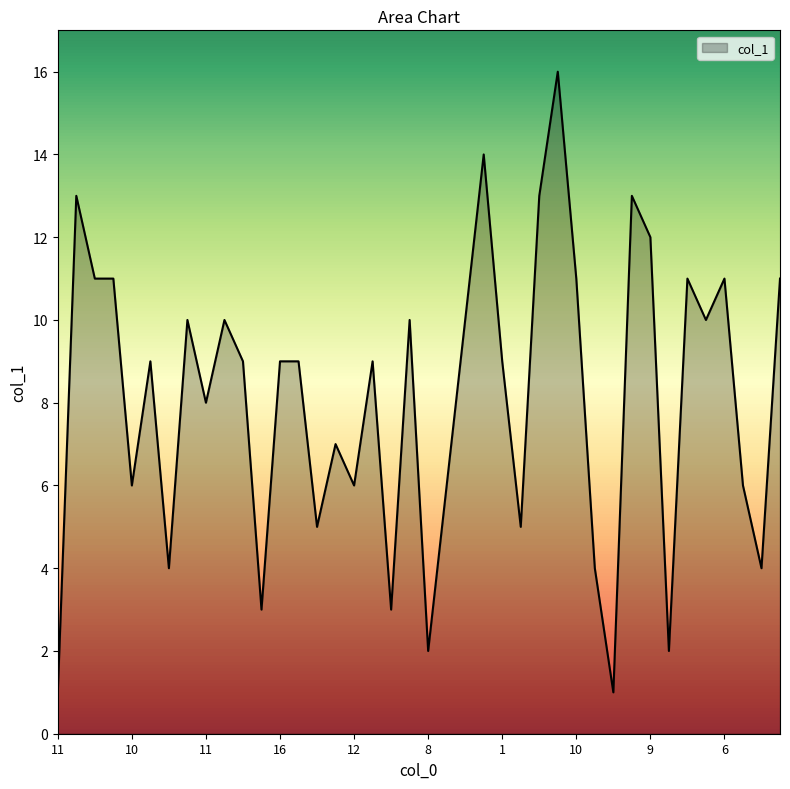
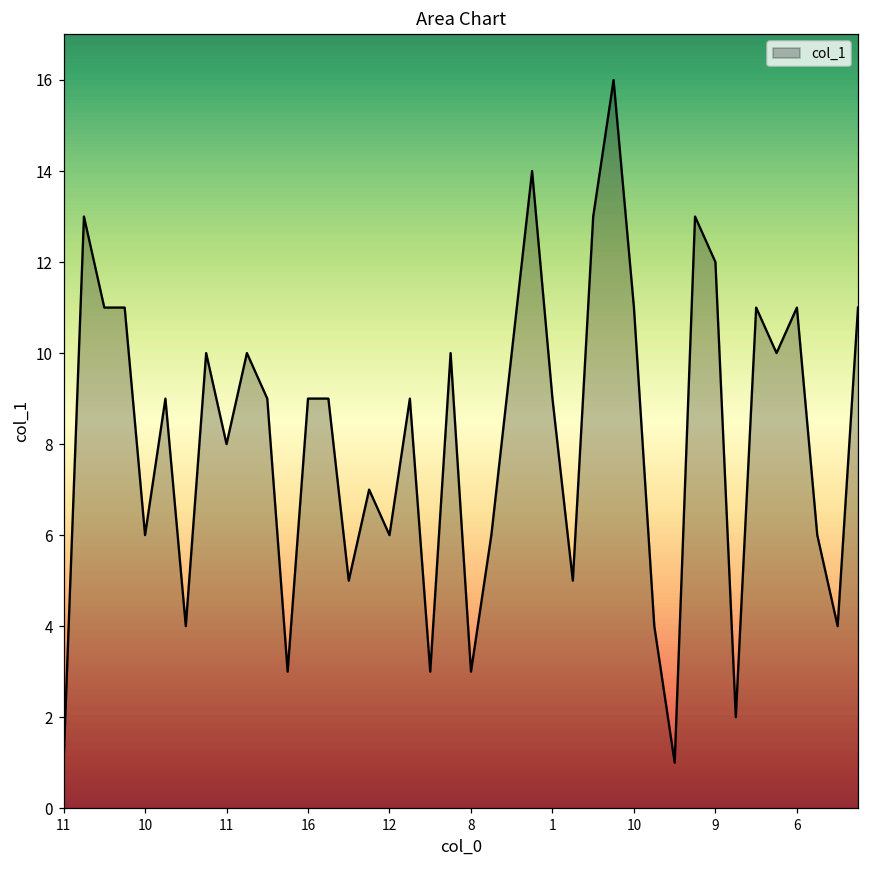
8: 2 -> 3
